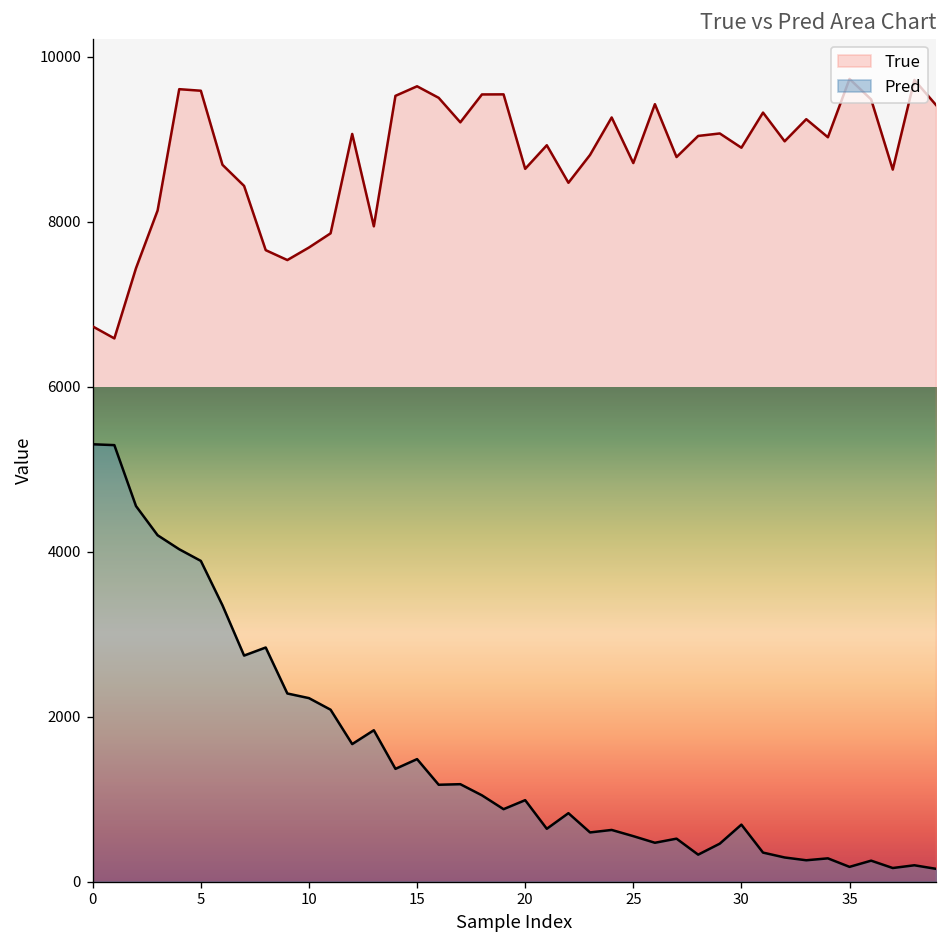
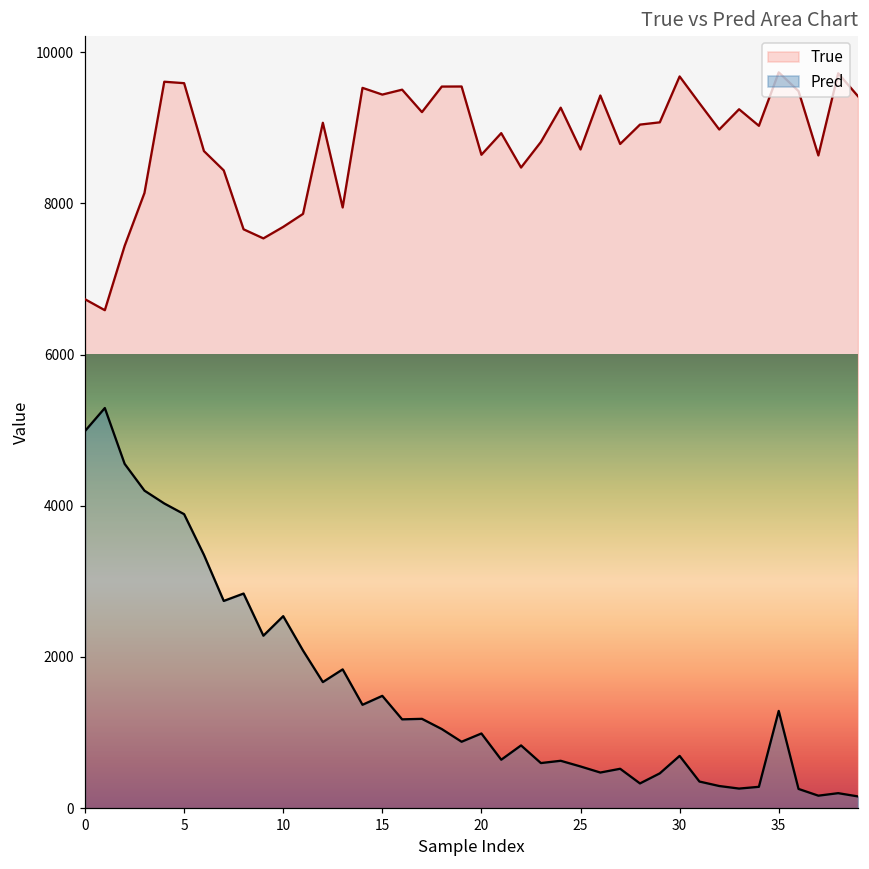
Pred, 0: 5300 -> 5000
Pred, 10: 2200 -> 2500
True, 15: 9600 -> 9400
True, 30: 8900 -> 9700
Pred, 35: 200 -> 1300
